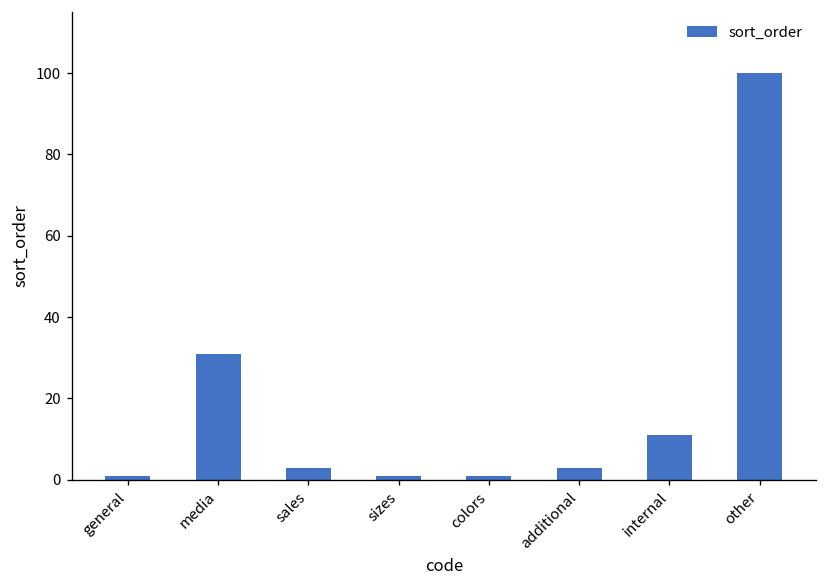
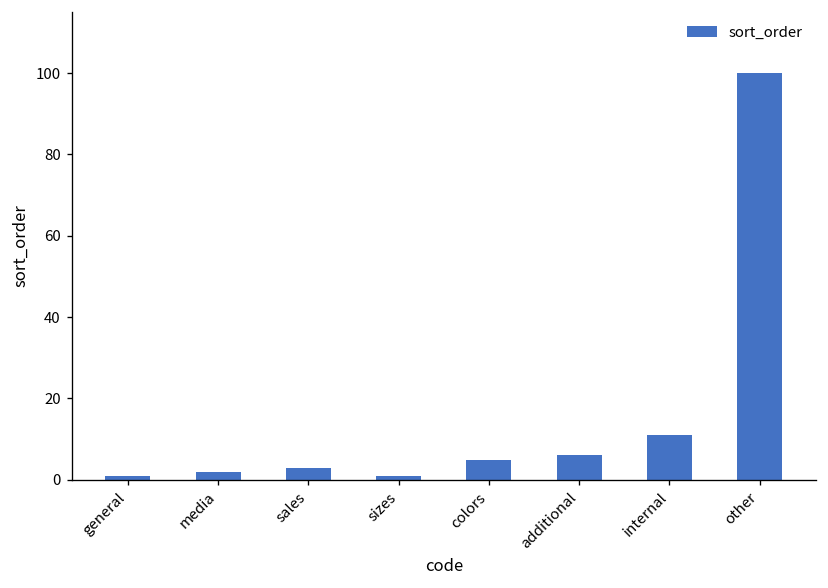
media: 31 -> 2
colors: 1 -> 5
additional: 3 -> 6
